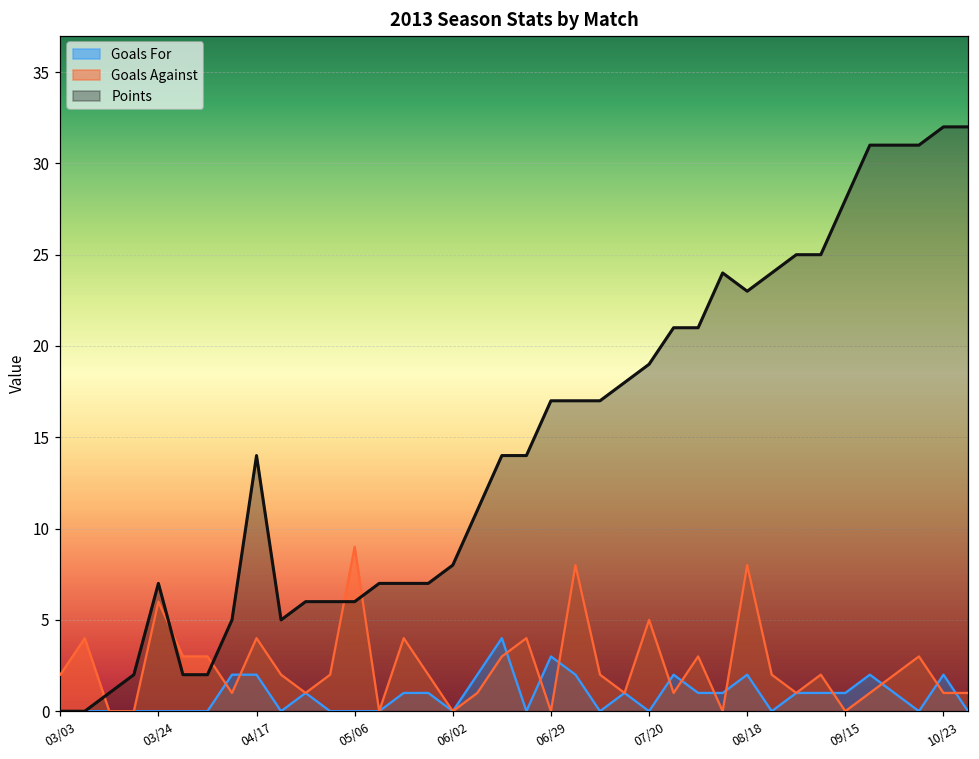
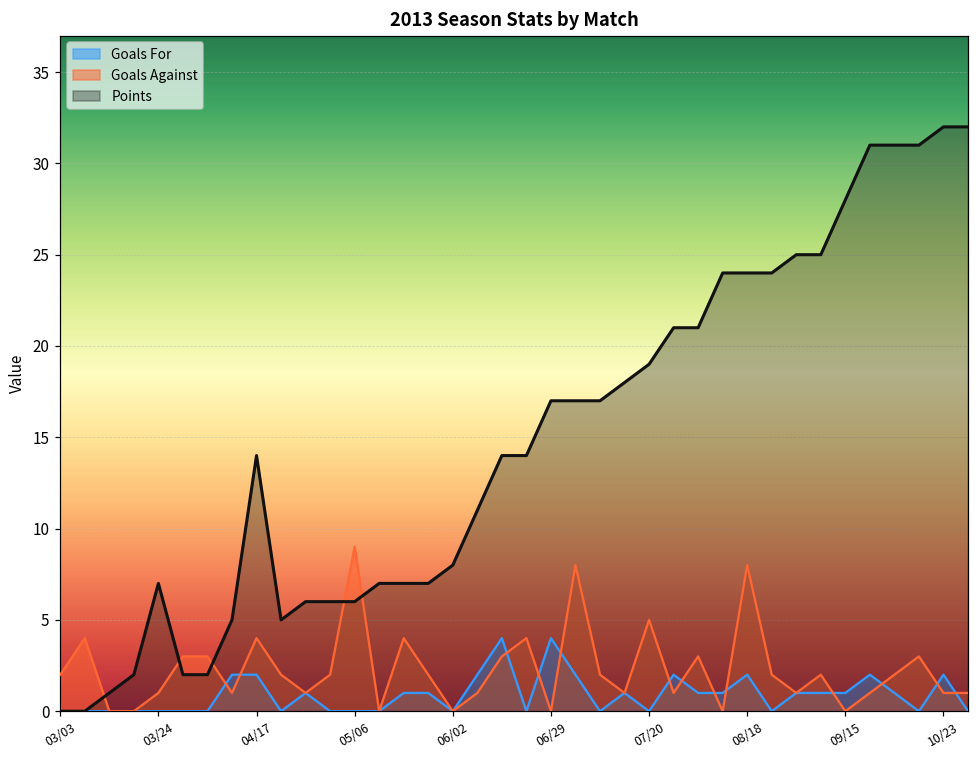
Goals Against, 03/24: 6 -> 1
Goals For, 06/29: 3 -> 4
Points, 08/18: 23 -> 24
